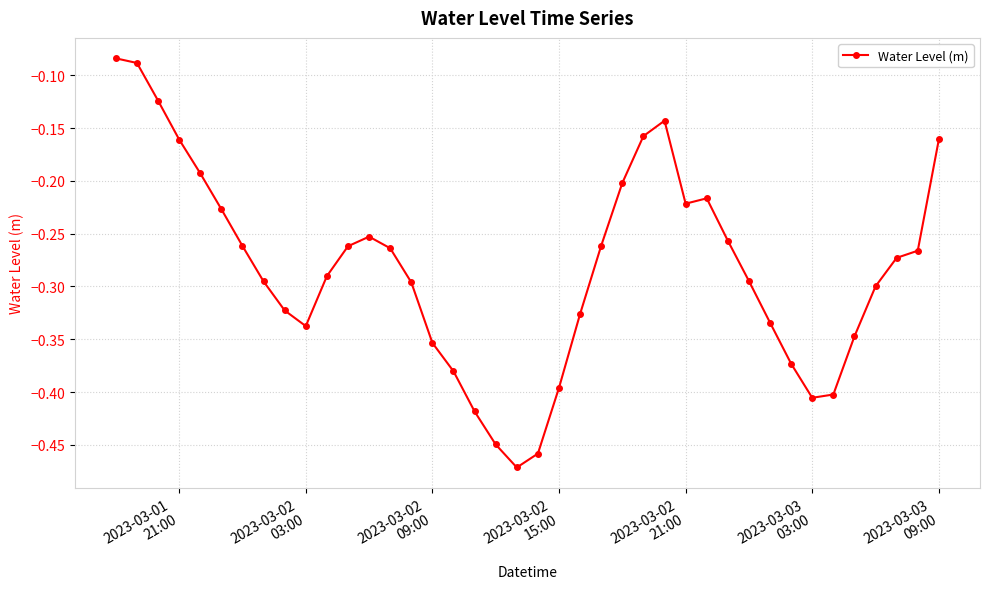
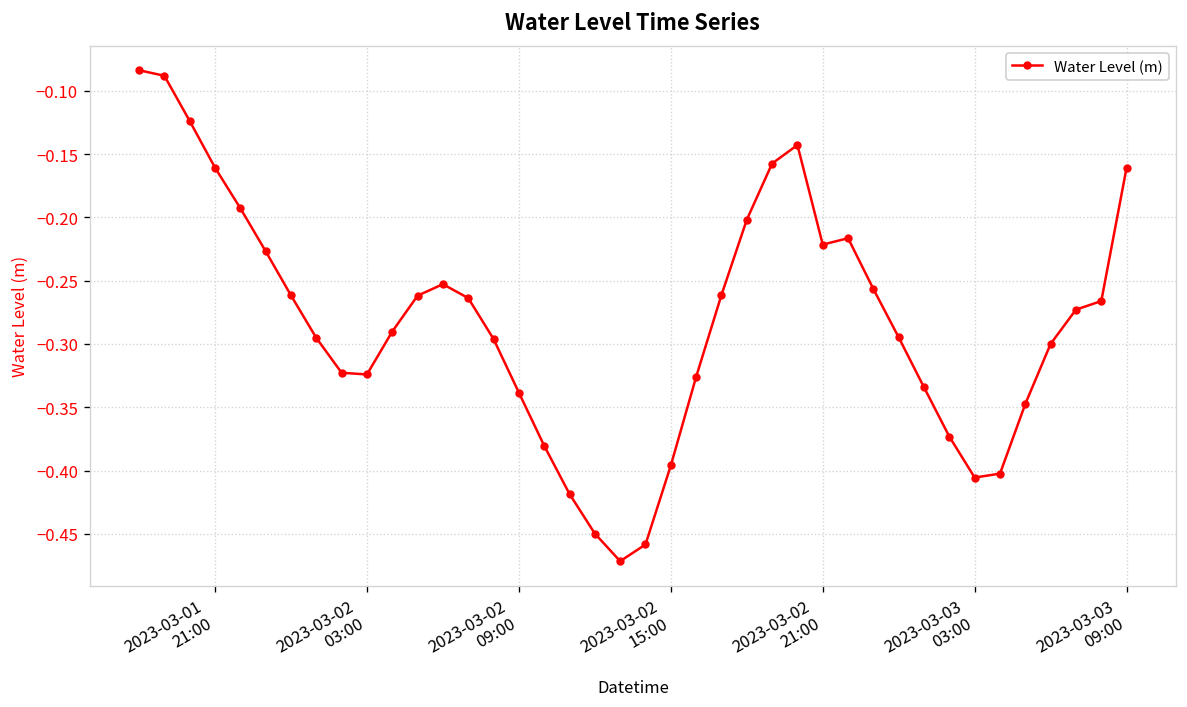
2023-03-02 03:00: -0.338 -> -0.324
2023-03-02 09:00: -0.353 -> -0.338
